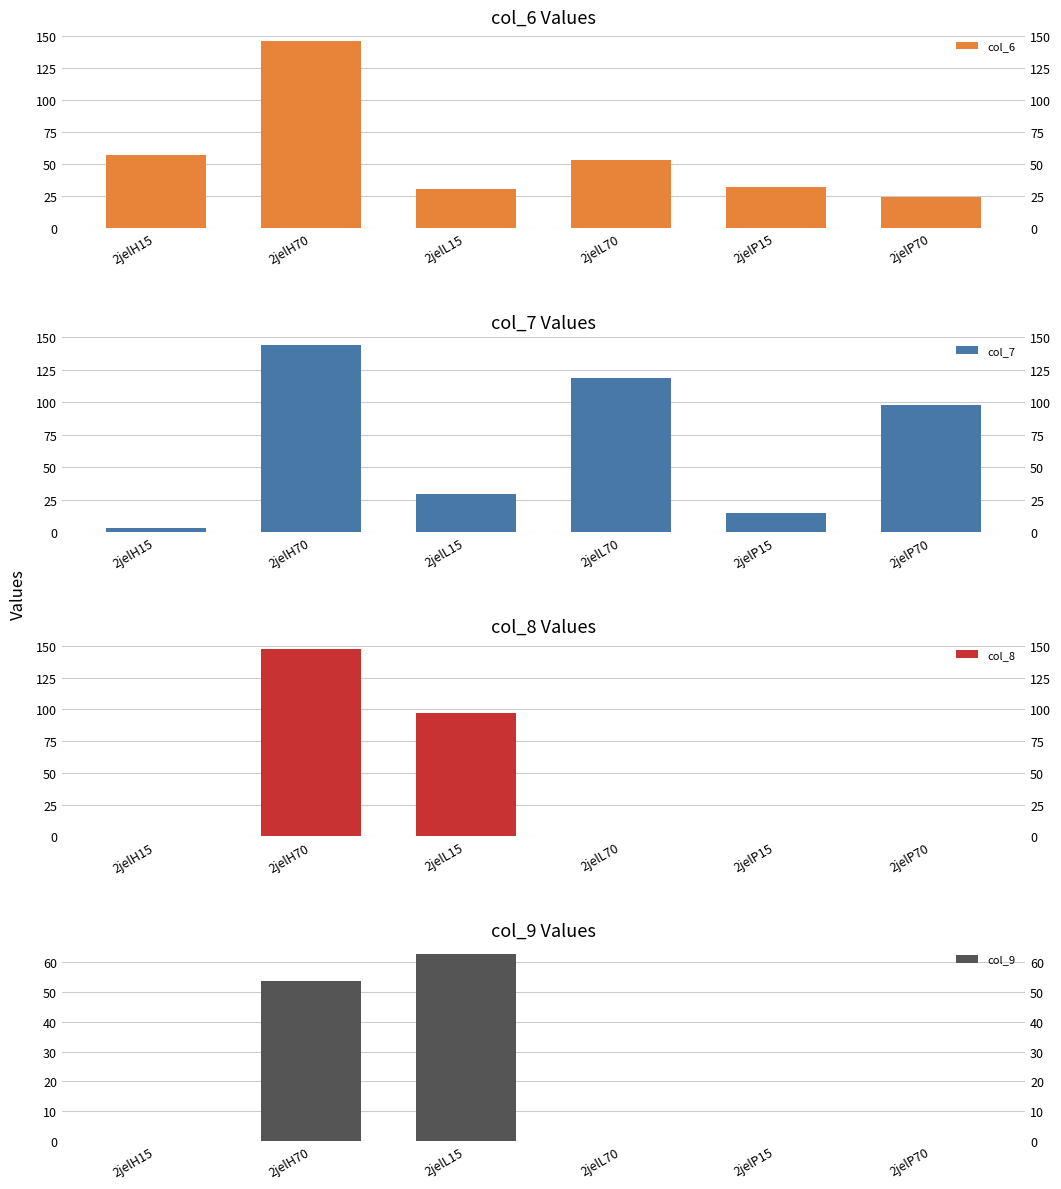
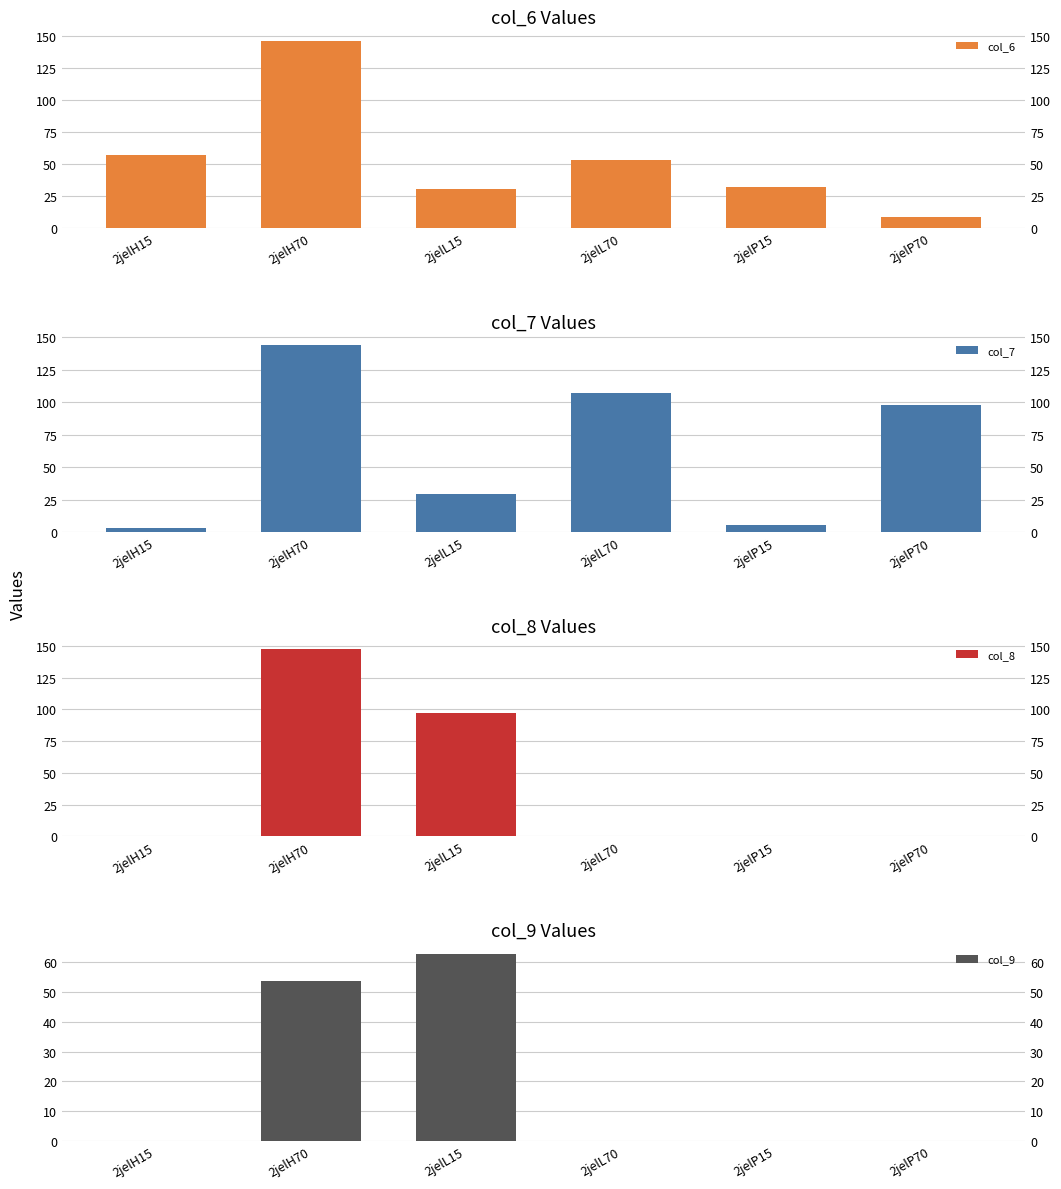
col_6 Values, 2jelP70: 24 -> 8
col_7 Values, 2jelL70: 119 -> 107
col_7 Values, 2jelP15: 15 -> 6
